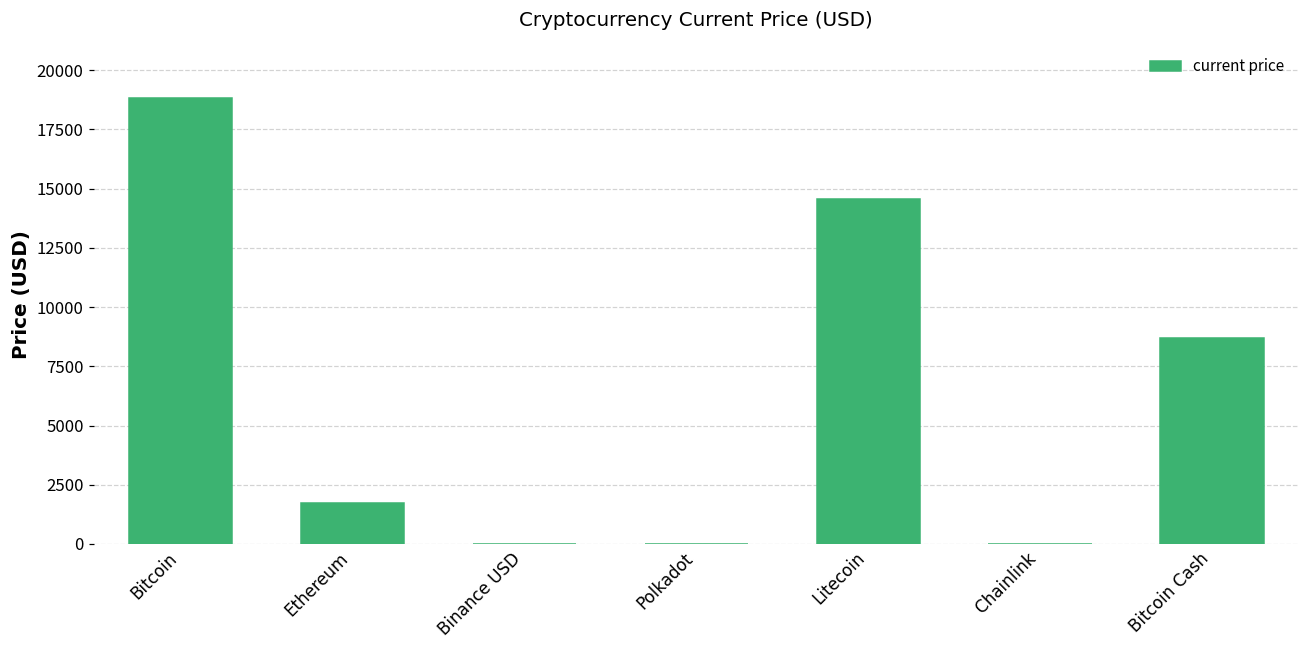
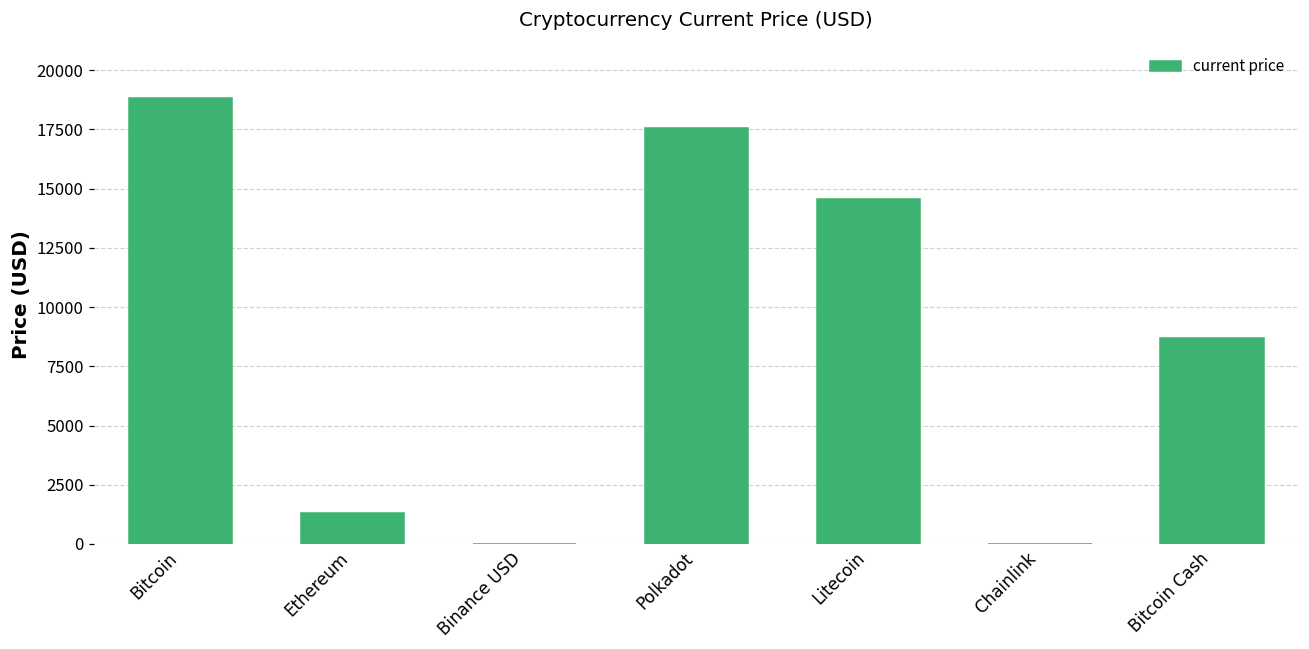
Ethereum: 1700 -> 1300
Polkadot: 0 -> 17500
